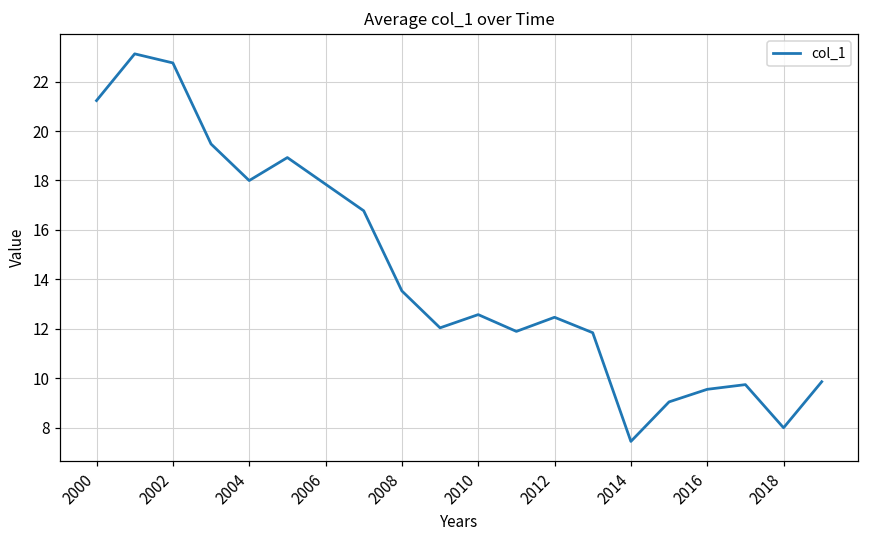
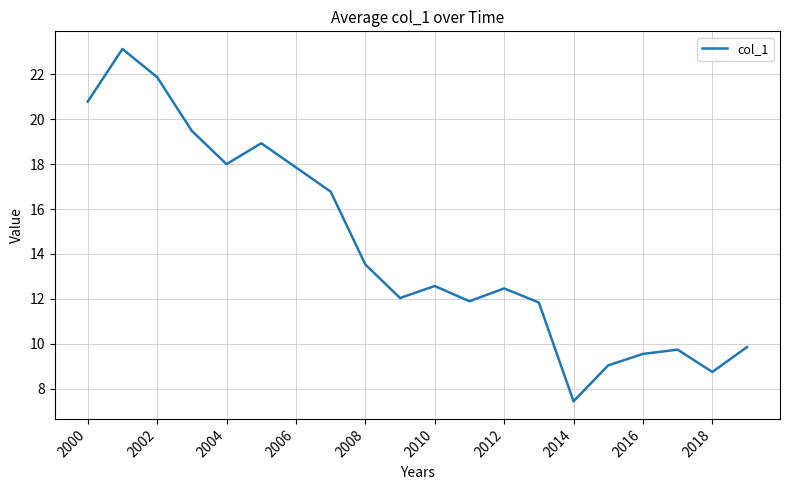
2000: 21.2 -> 20.8
2002: 22.8 -> 21.9
2018: 8.0 -> 8.7
